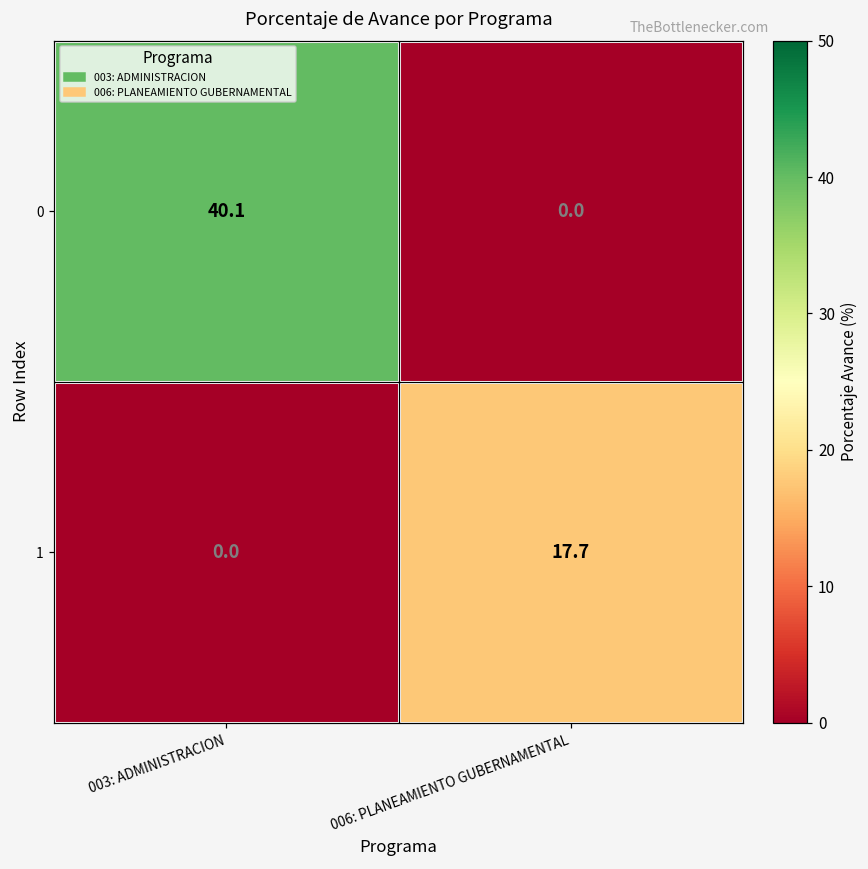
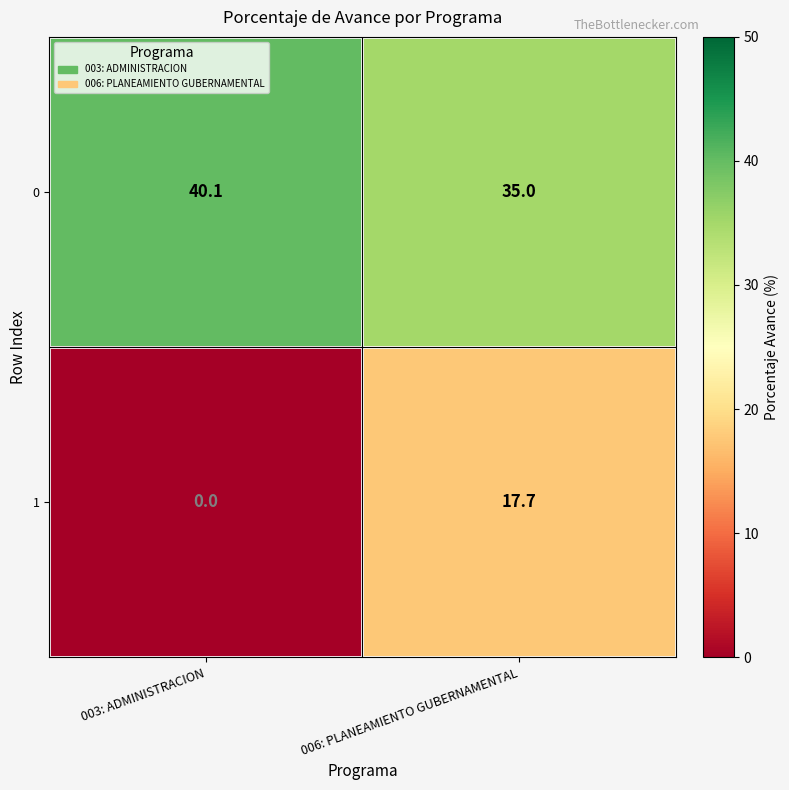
0, 006: PLANEAMIENTO GUBERNAMENTAL: 0.0 -> 35.0
